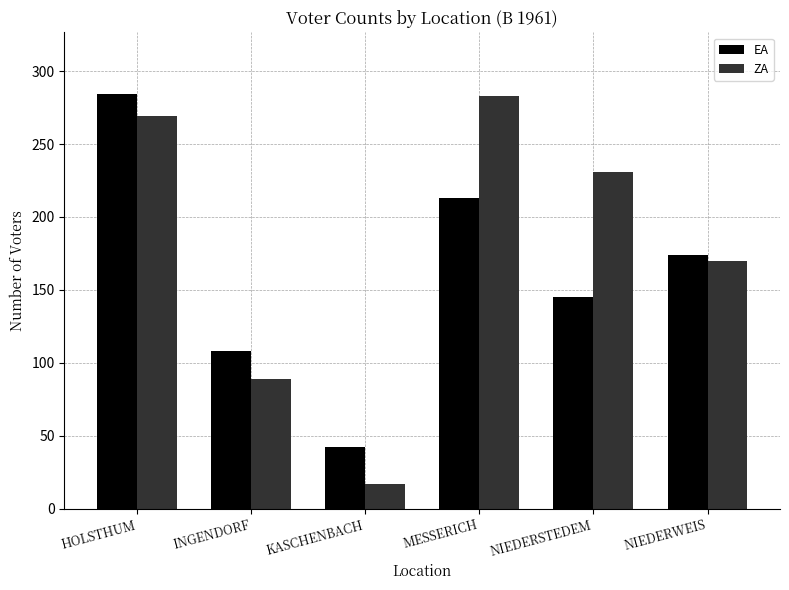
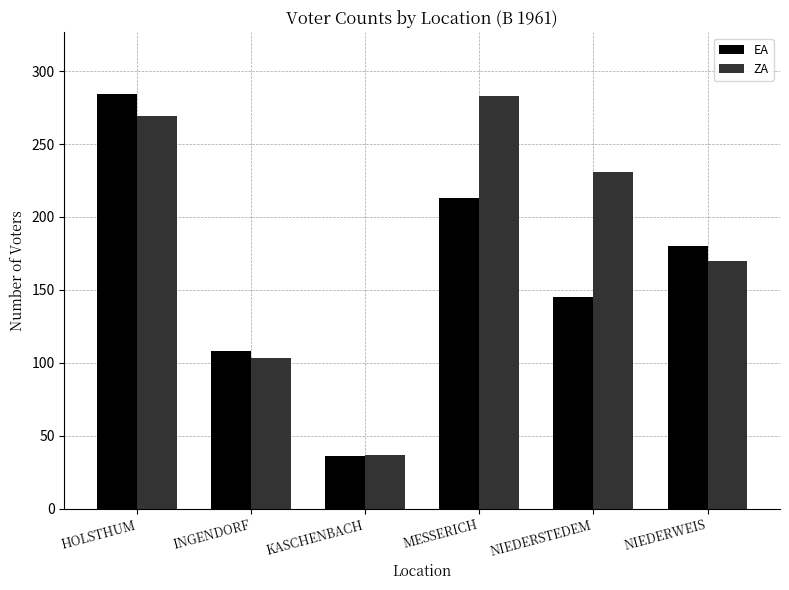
ZA, INGENDORF: 89 -> 103
EA, KASCHENBACH: 42 -> 36
ZA, KASCHENBACH: 17 -> 37
EA, NIEDERWEIS: 174 -> 180
